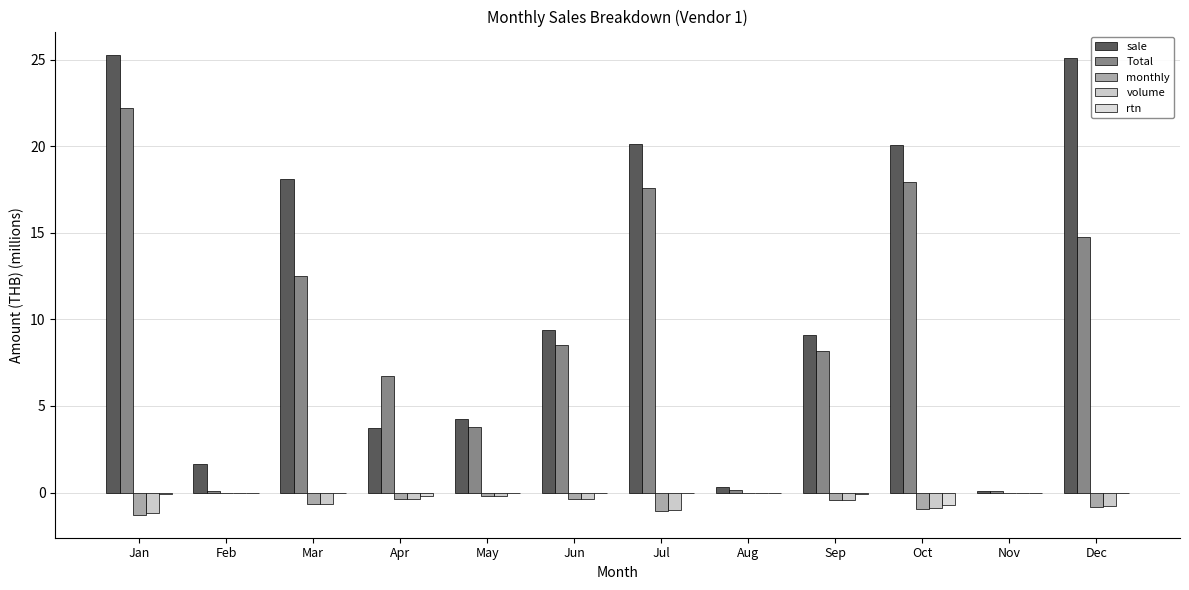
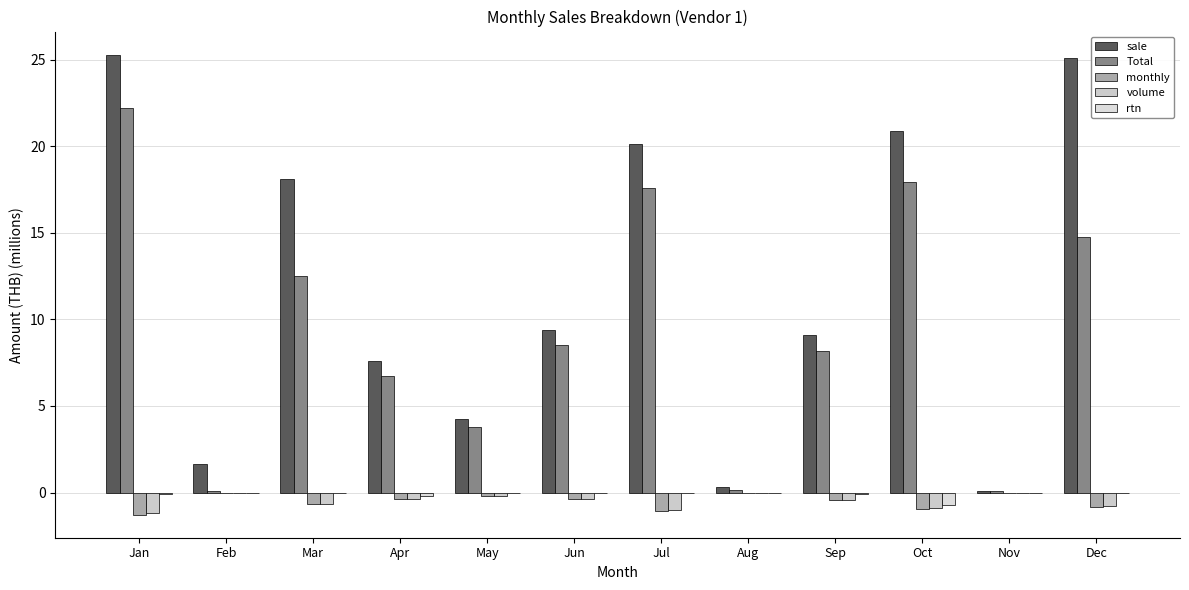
sale, Apr: 3.7 -> 7.6
sale, Oct: 20.1 -> 20.9
